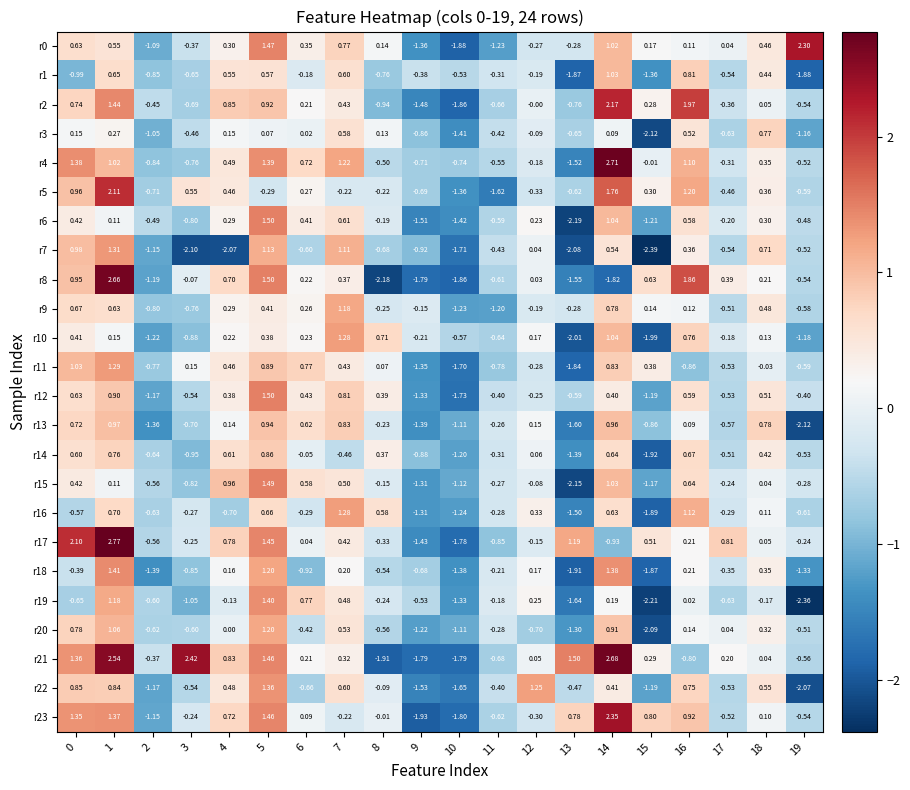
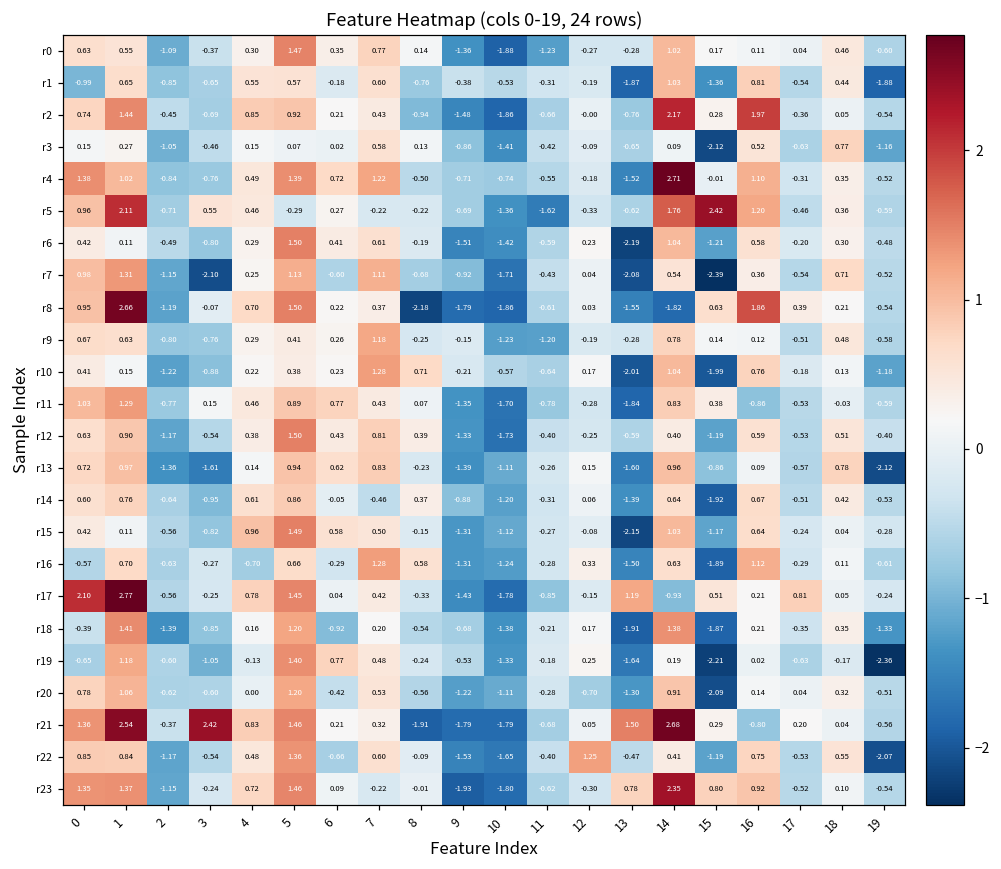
r0, 19: 2.30 -> -0.60
r5, 15: 0.30 -> 2.42
r7, 4: -2.07 -> 0.25
r13, 3: -0.70 -> -1.61
